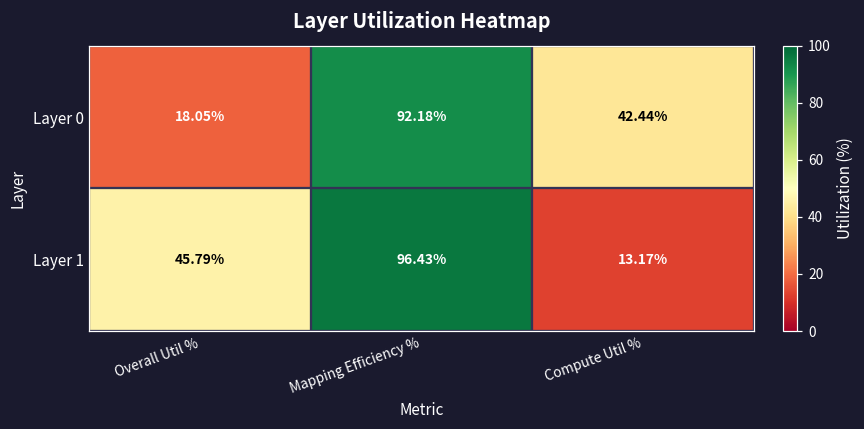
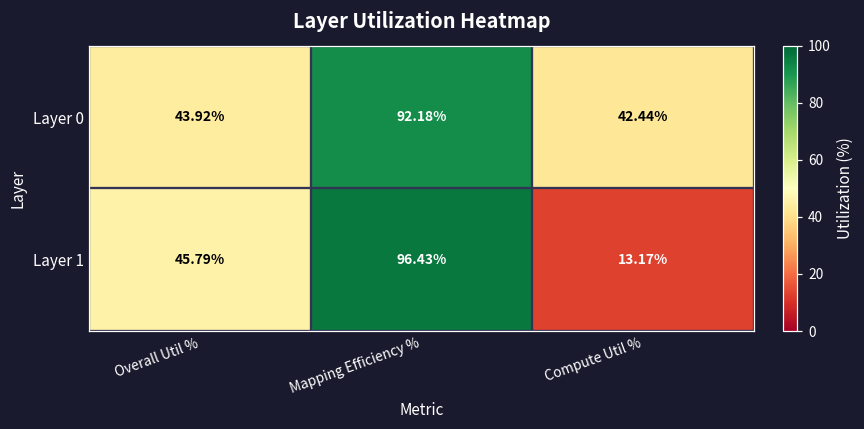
Layer 0, Overall Util %: 18.05% -> 43.92%
